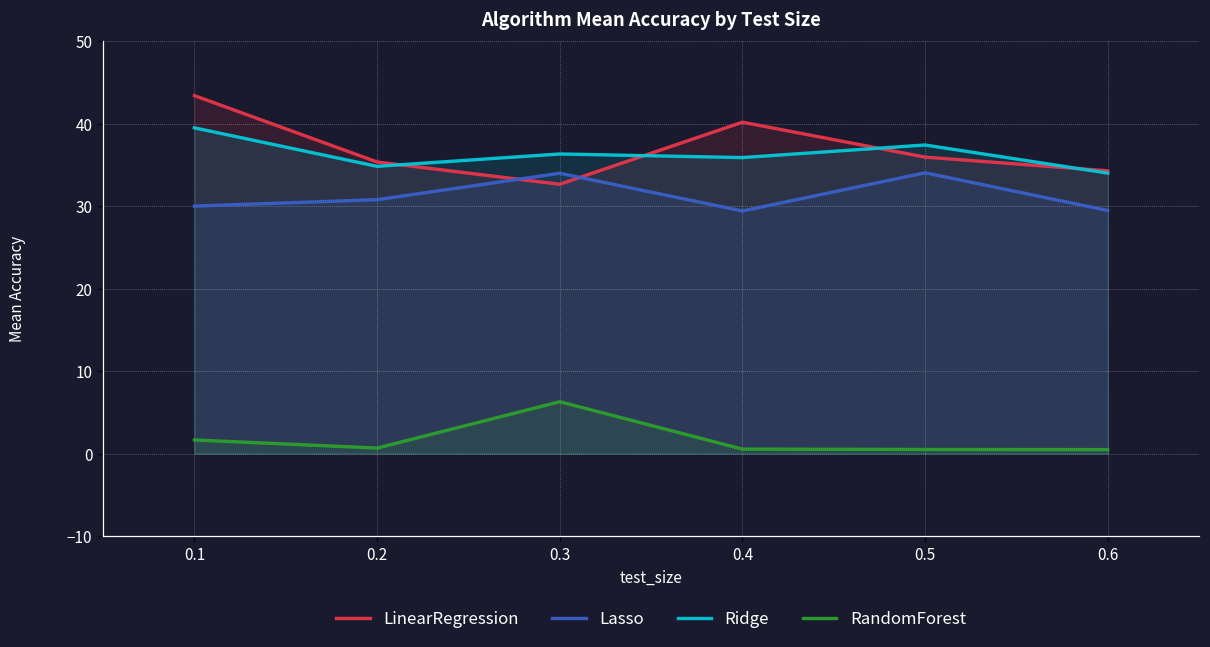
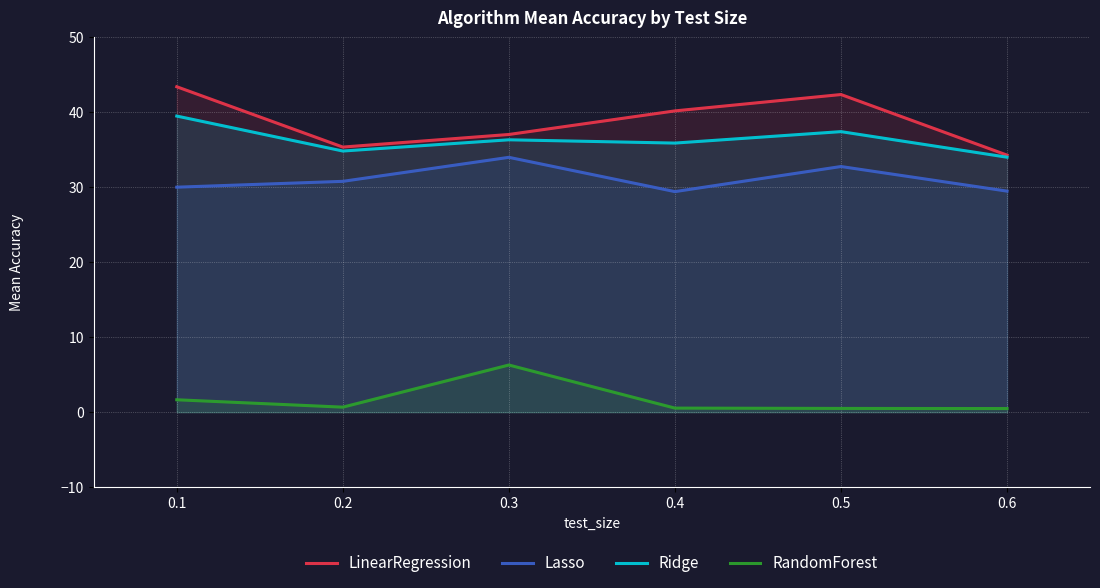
LinearRegression, 0.3: 33 -> 37
LinearRegression, 0.5: 36 -> 42
Lasso, 0.5: 34 -> 33
